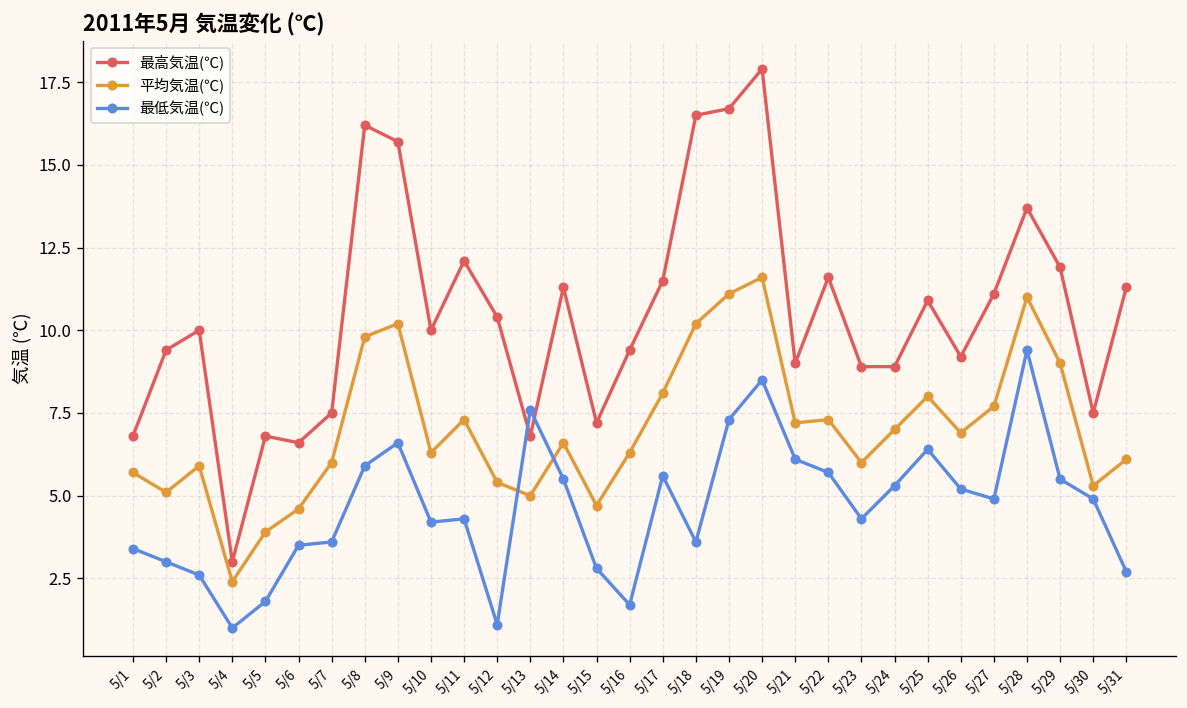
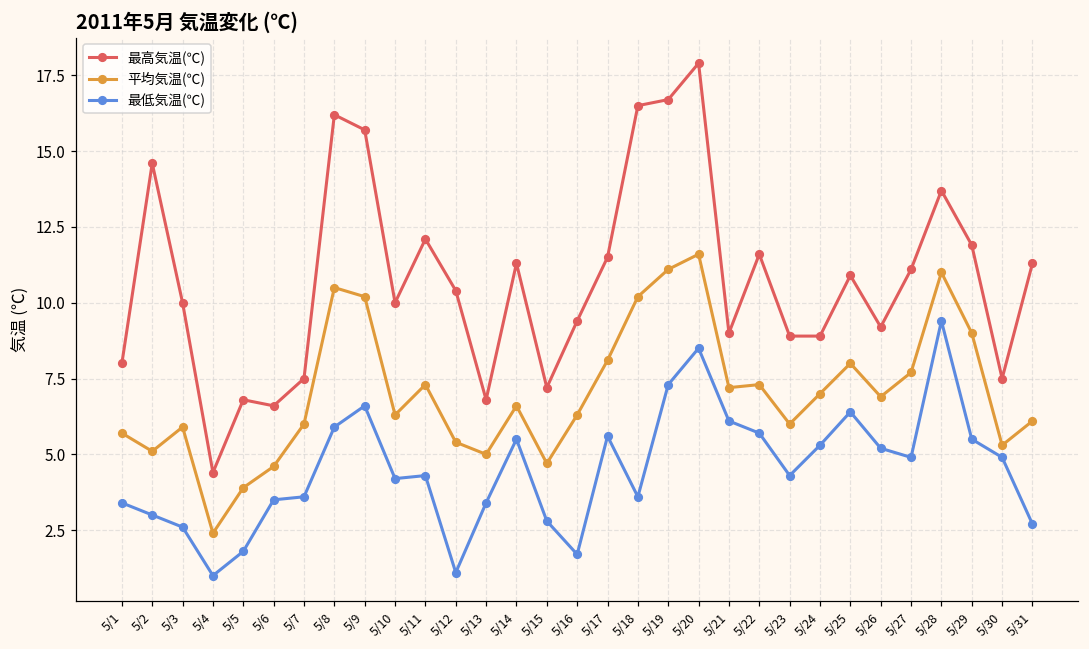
最高気温(℃), 5/1: 6.8 -> 8.0
最高気温(℃), 5/2: 9.4 -> 14.6
最高気温(℃), 5/4: 3.0 -> 4.4
平均気温(℃), 5/8: 9.8 -> 10.5
最低気温(℃), 5/13: 7.6 -> 3.4
